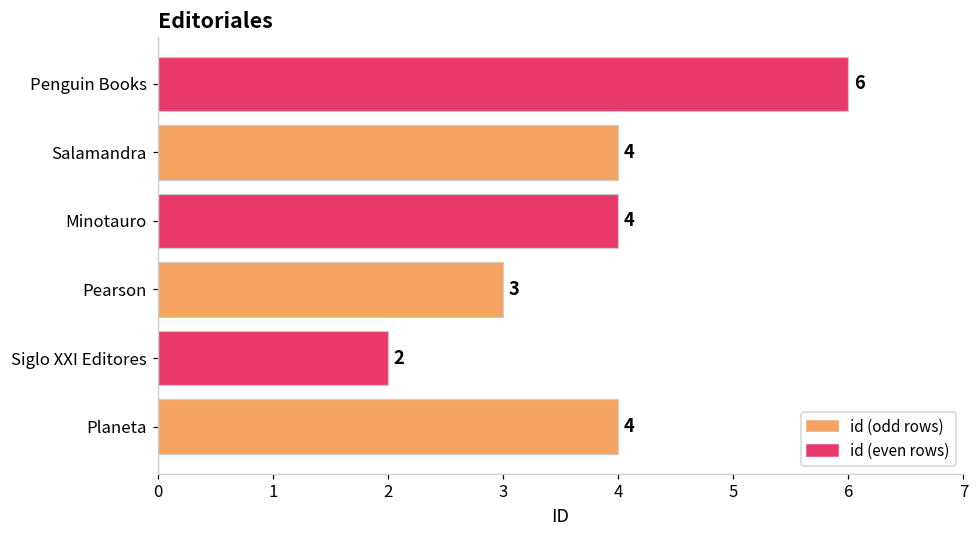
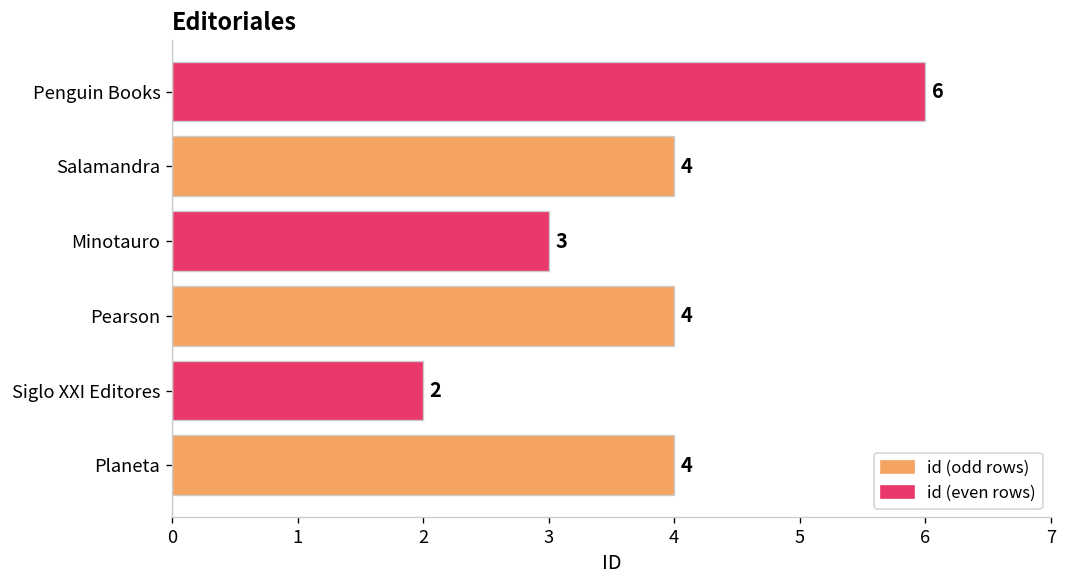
Minotauro: 4 -> 3
Pearson: 3 -> 4
